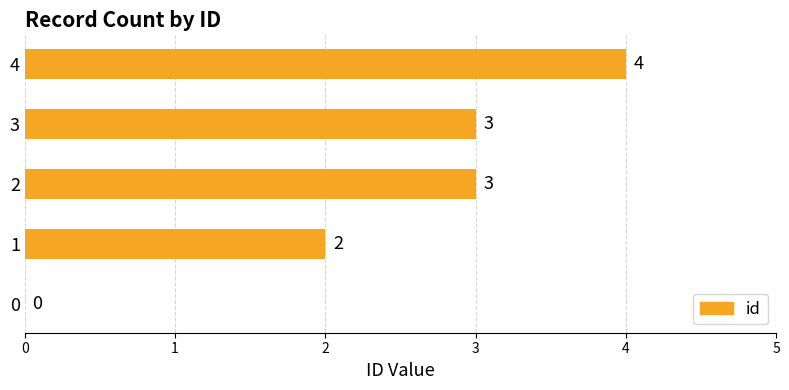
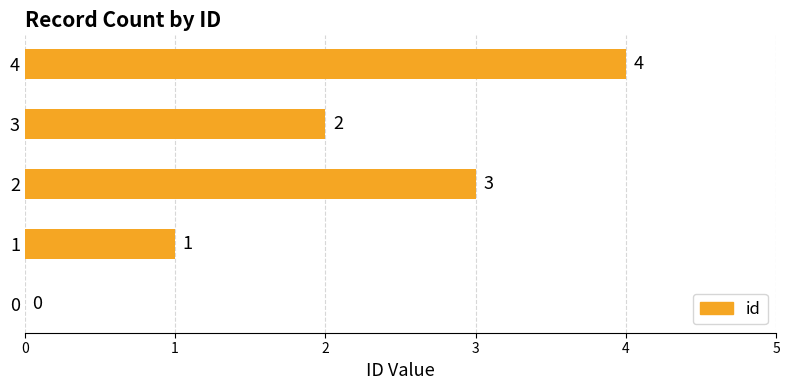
3: 3 -> 2
1: 2 -> 1
